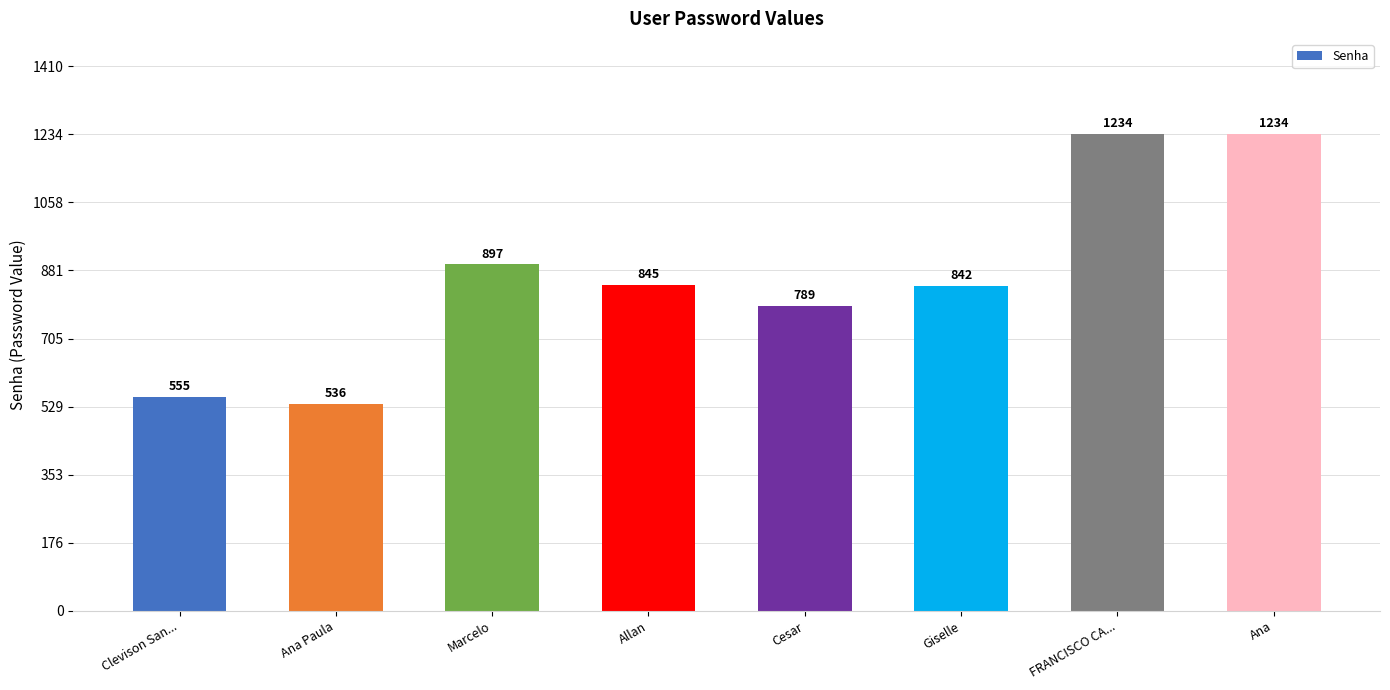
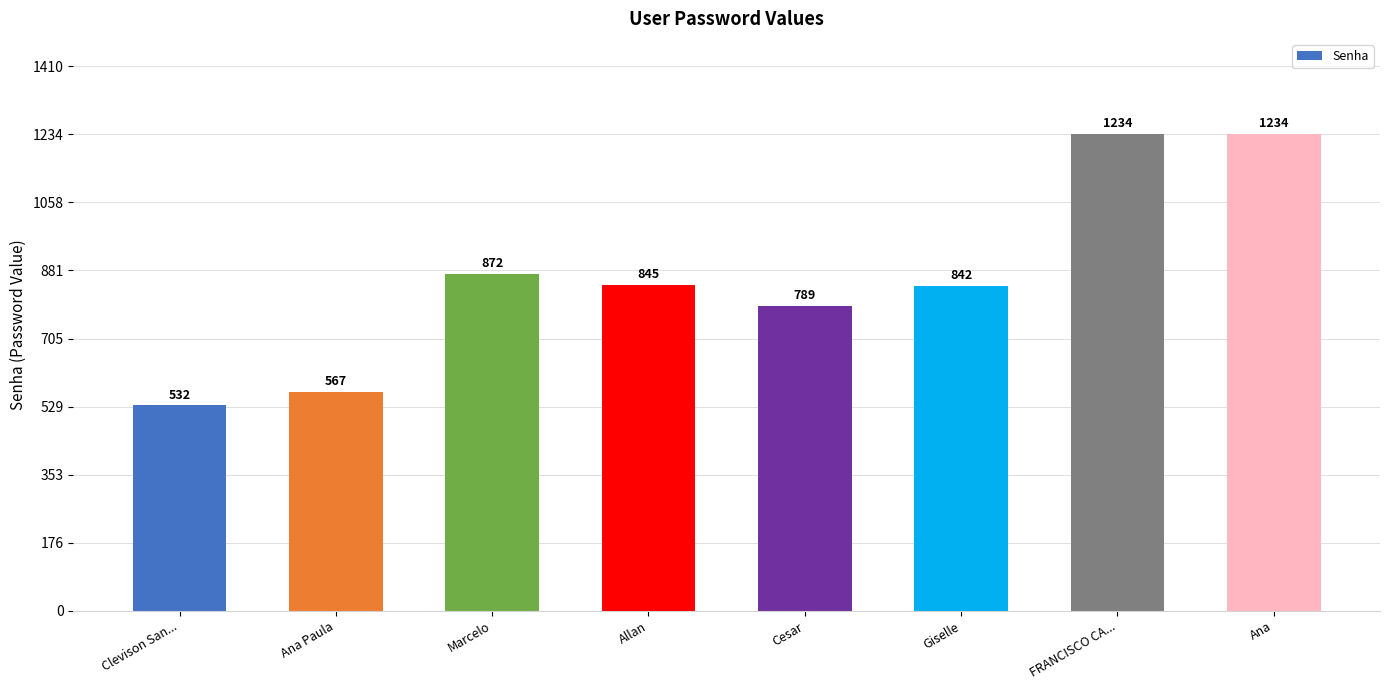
Clevison San...: 555 -> 532
Ana Paula: 536 -> 567
Marcelo: 897 -> 872
